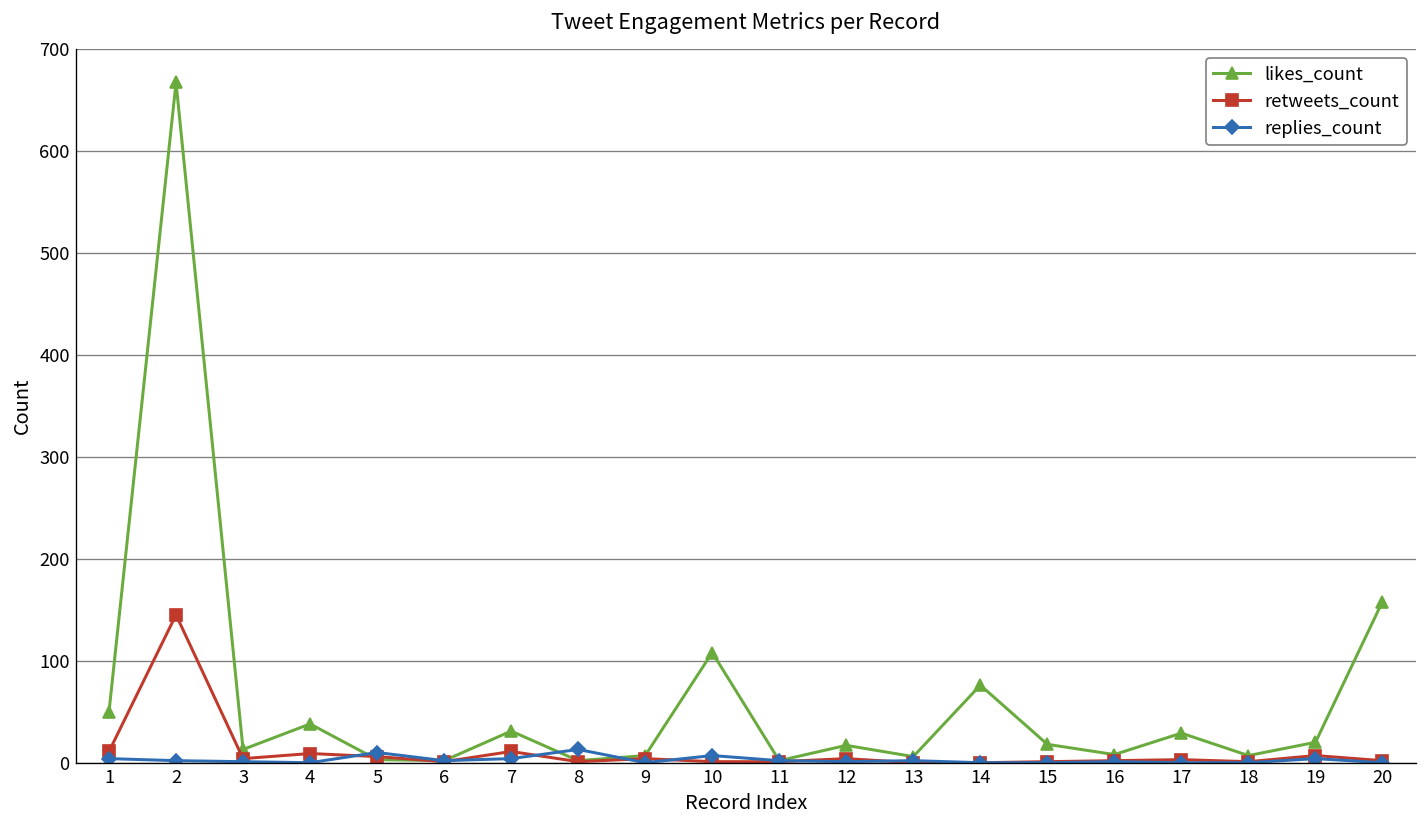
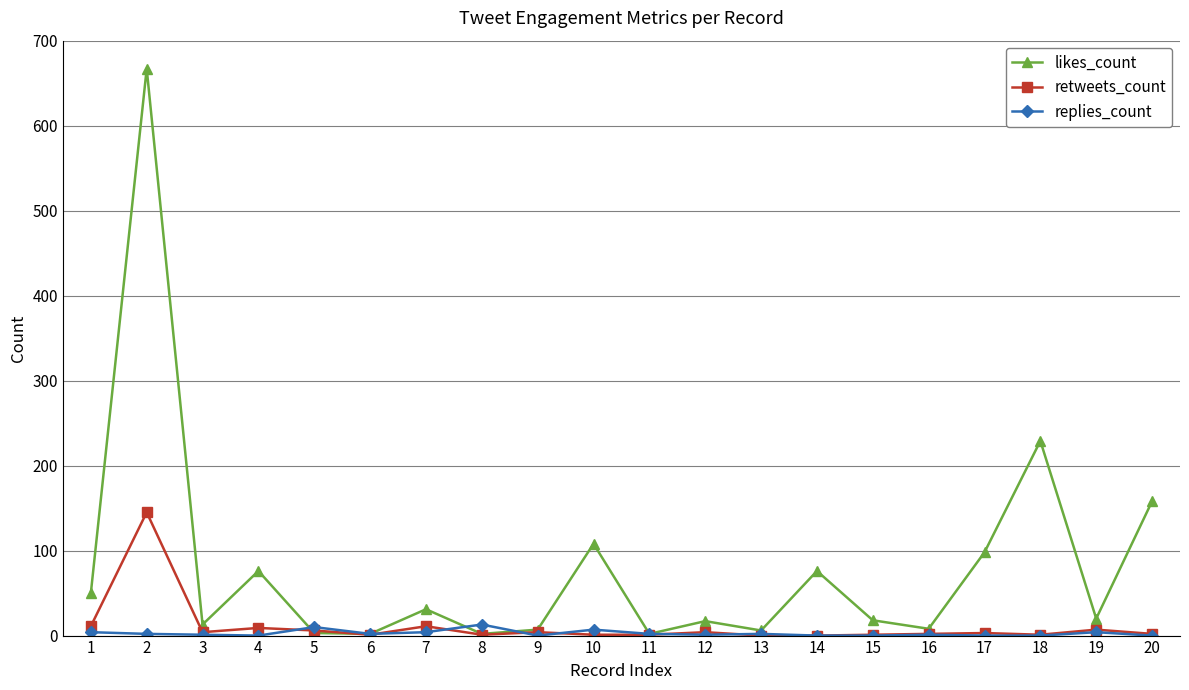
likes_count, 4: 40 -> 80
likes_count, 17: 30 -> 100
likes_count, 18: 10 -> 230
